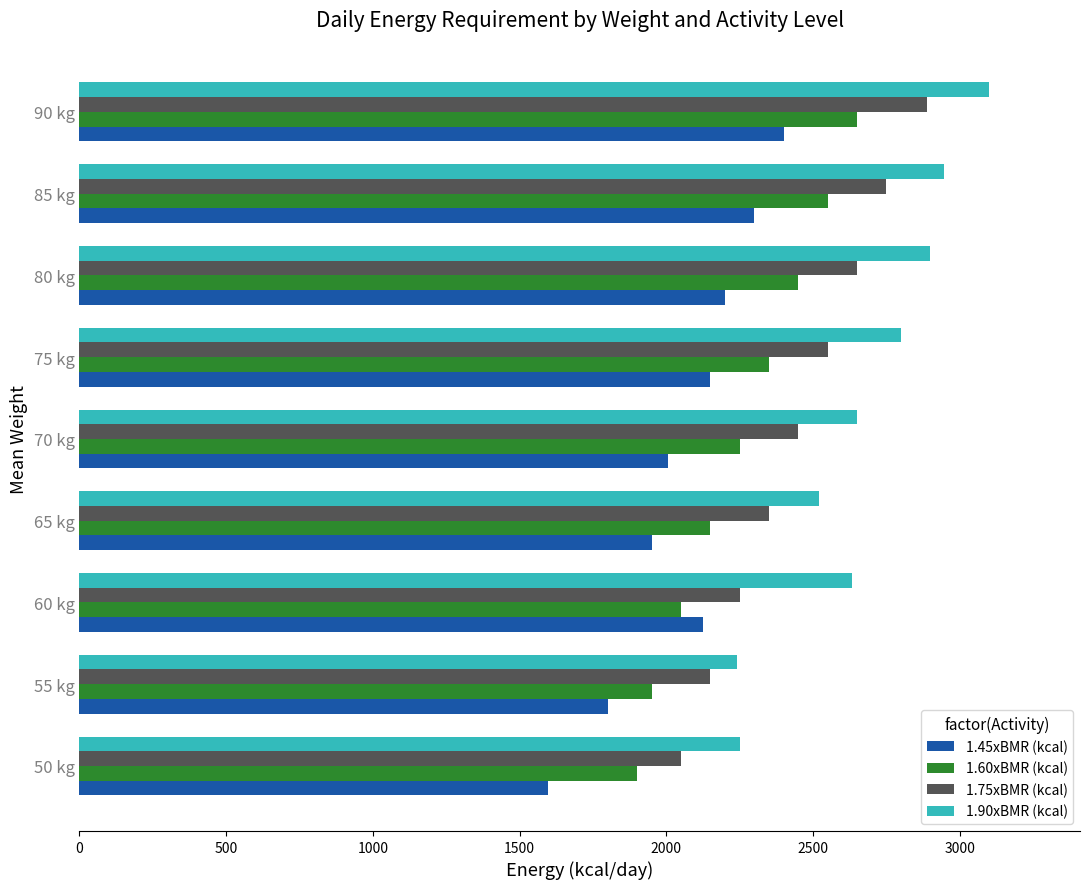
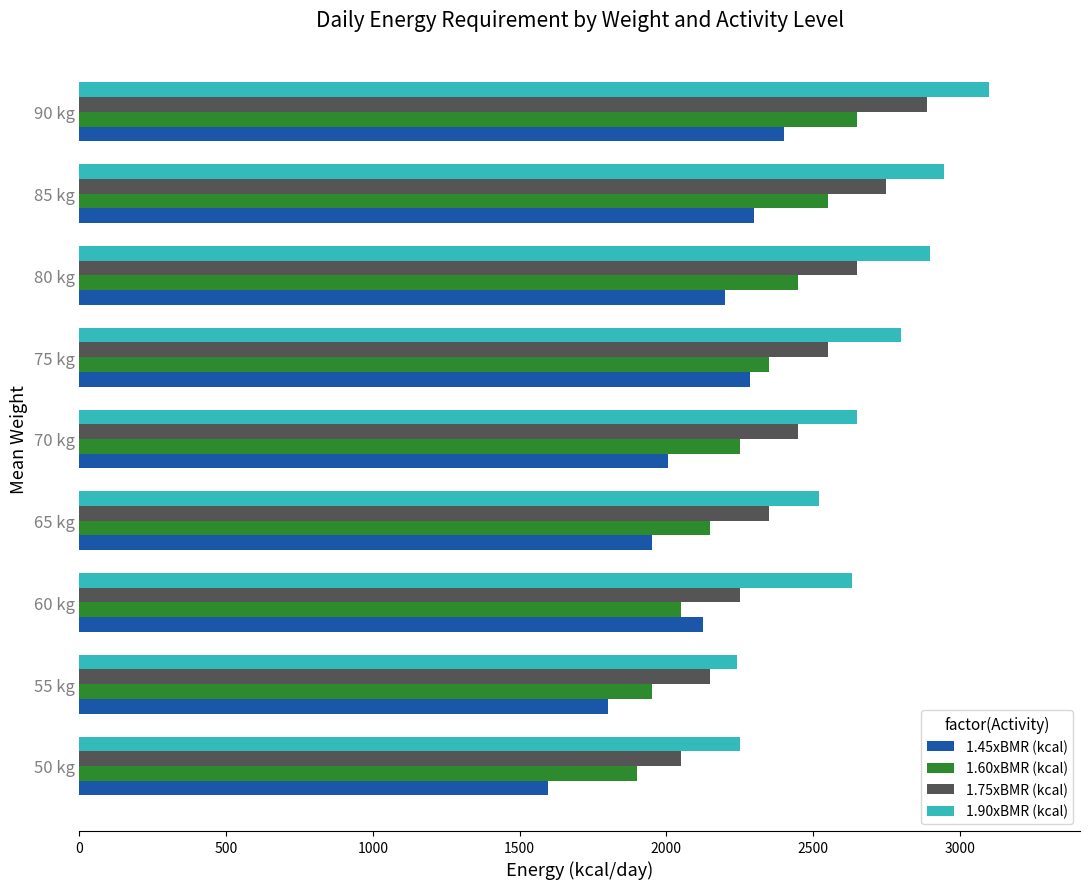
1.45xBMR (kcal), 75 kg: 2150 -> 2290
